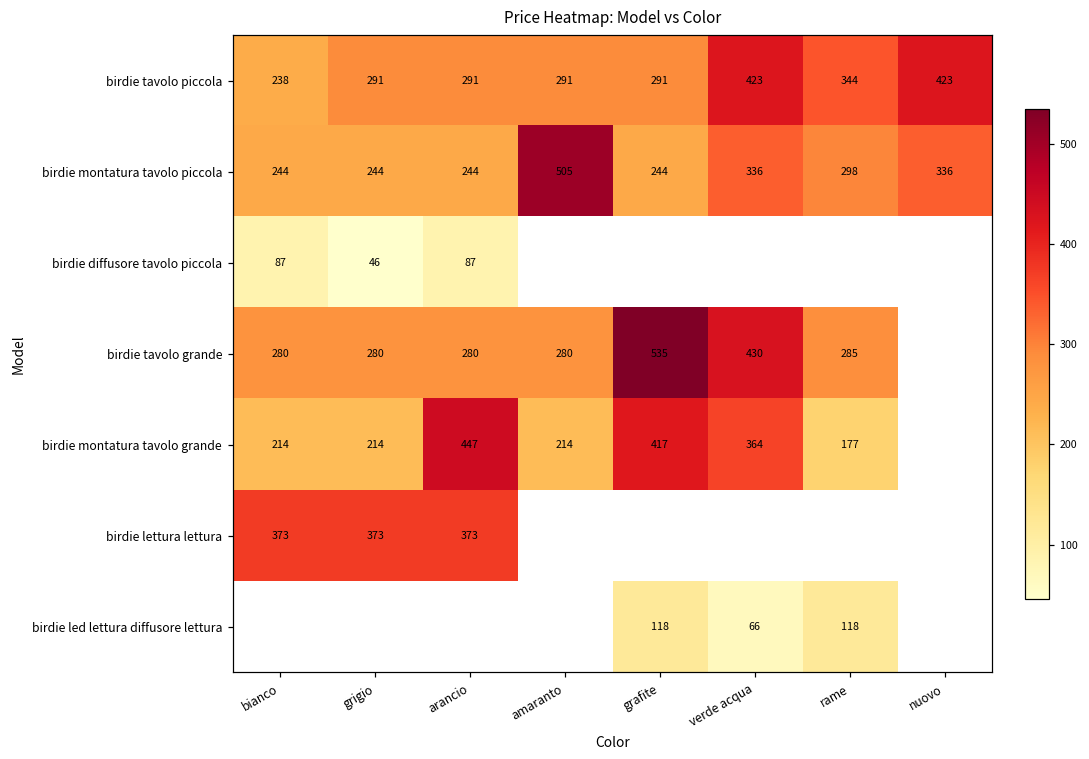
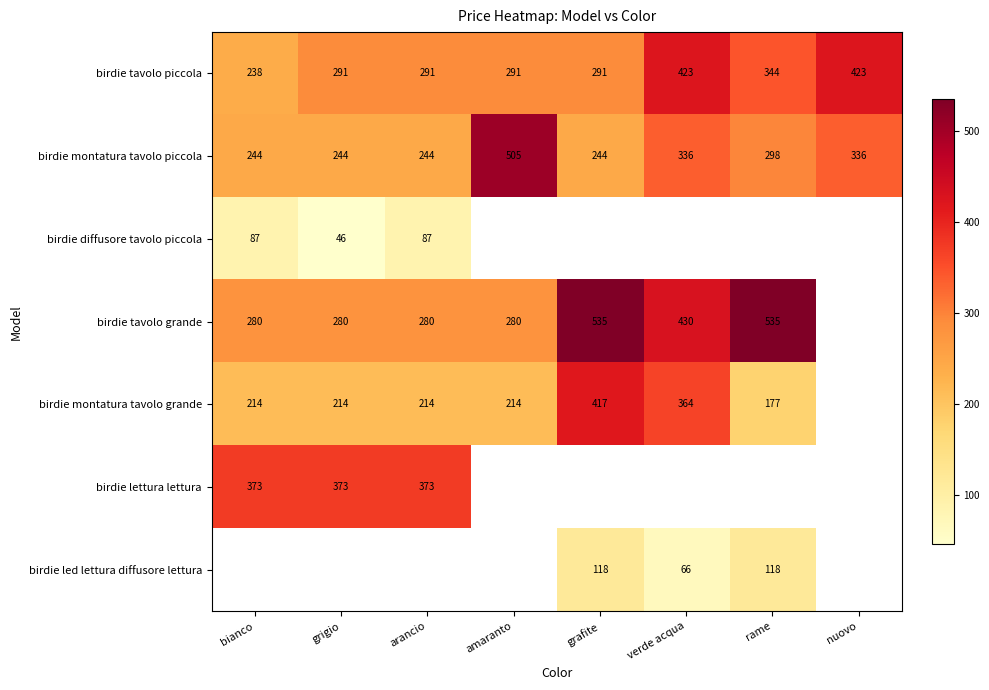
birdie tavolo grande, rame: 285 -> 535
birdie montatura tavolo grande, arancio: 447 -> 214
